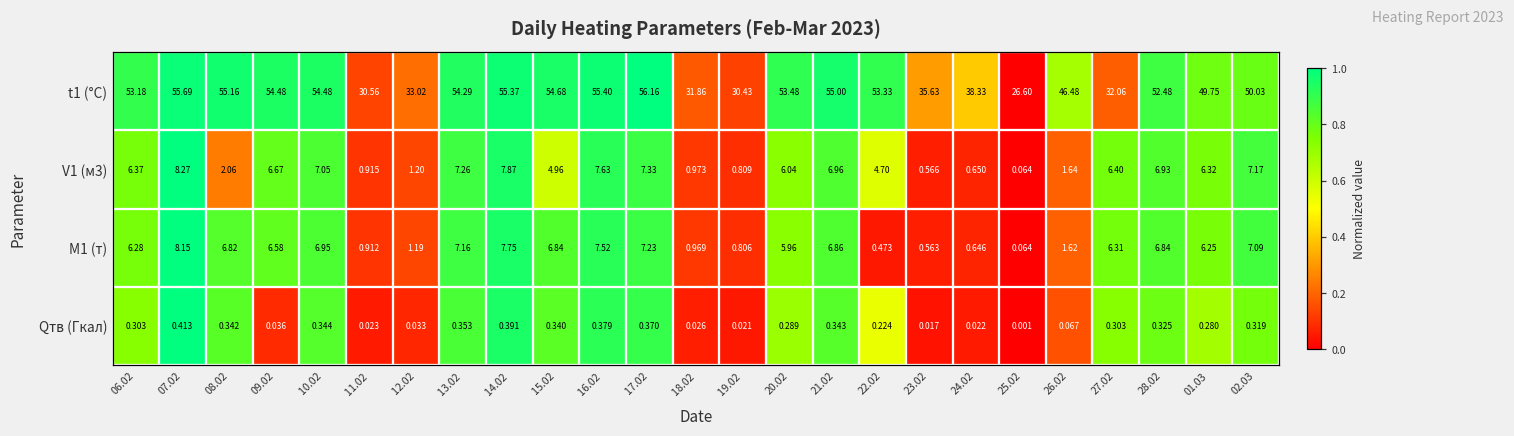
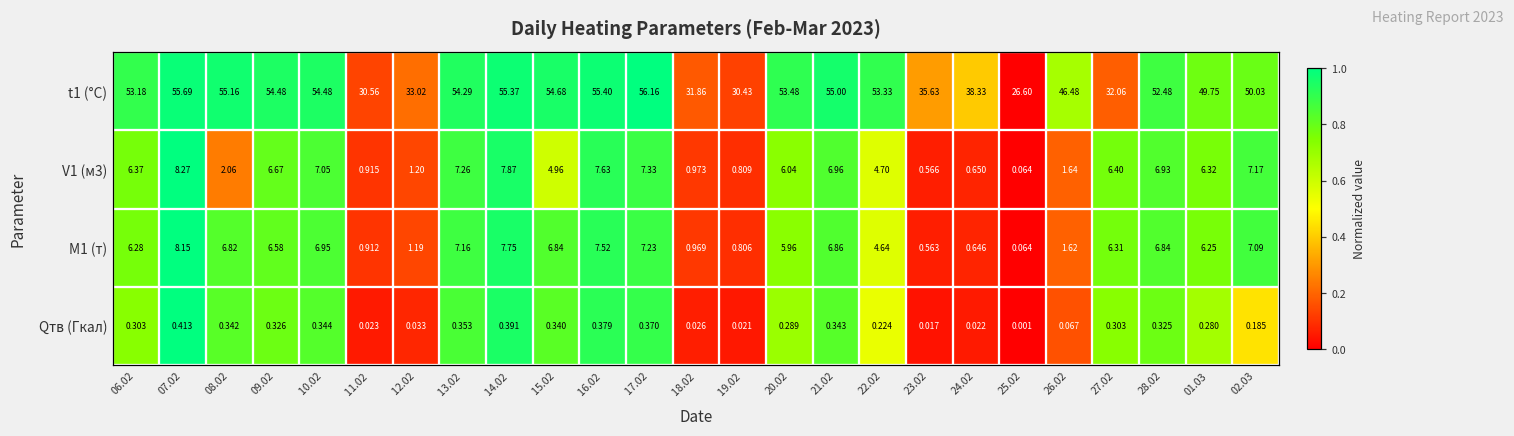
M1 (т), 22.02: 0.473 -> 4.64
Qтв (Гкал), 09.02: 0.036 -> 0.326
Qтв (Гкал), 02.03: 0.319 -> 0.185
